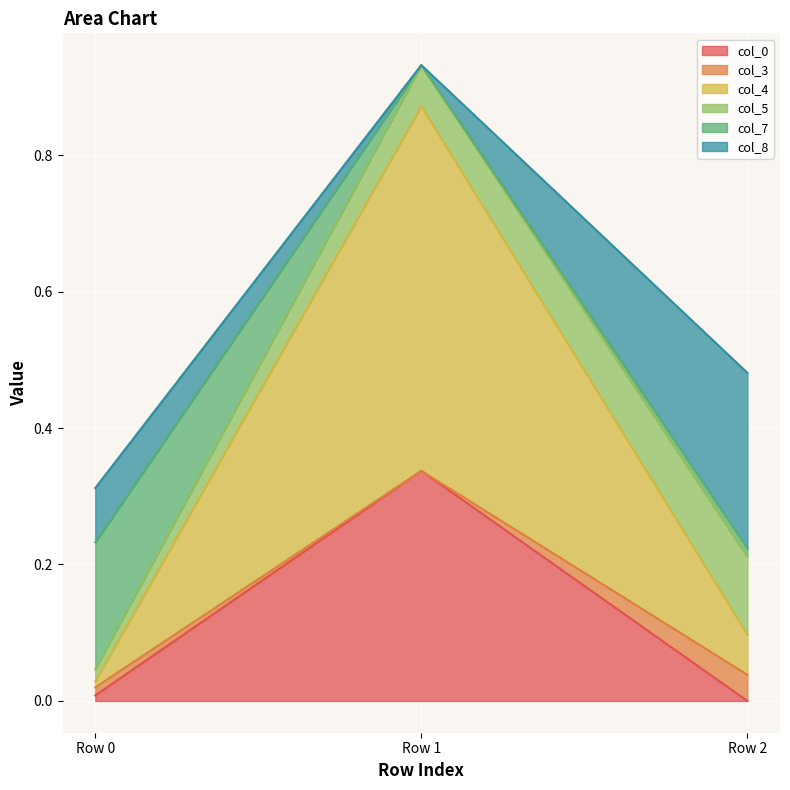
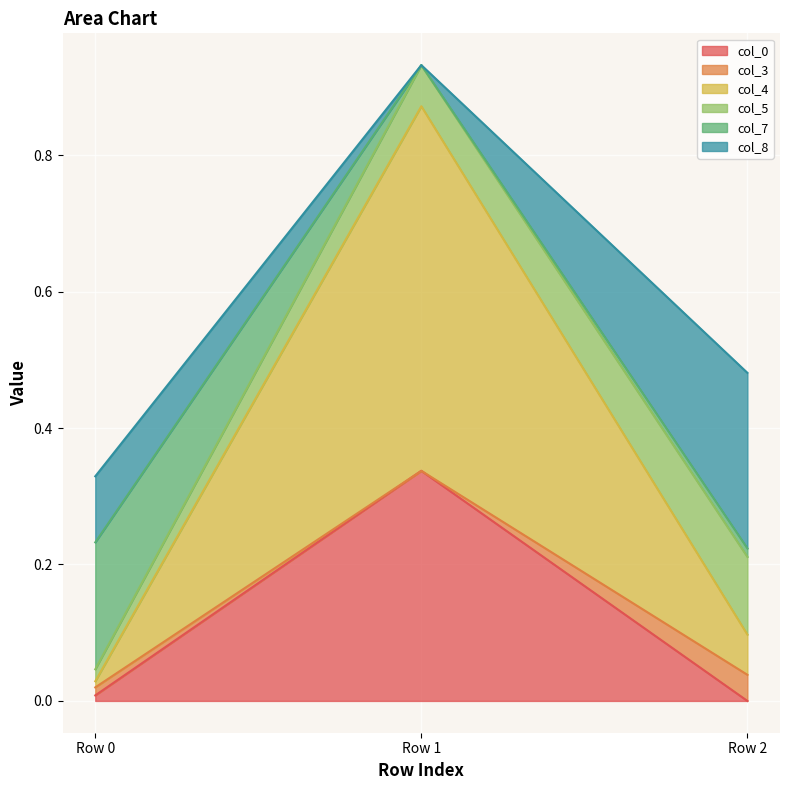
col_8, Row 0: 0.08 -> 0.10
